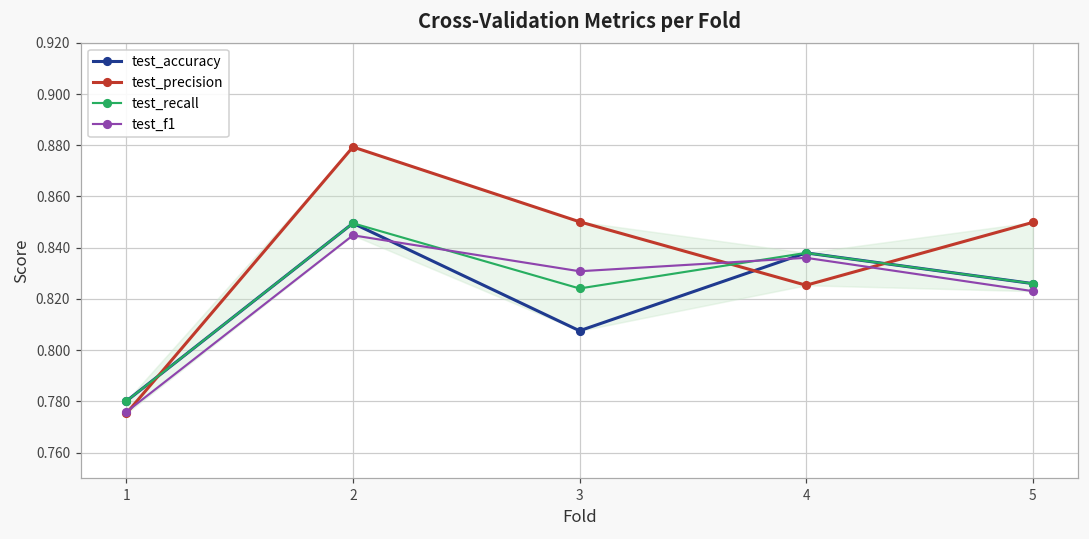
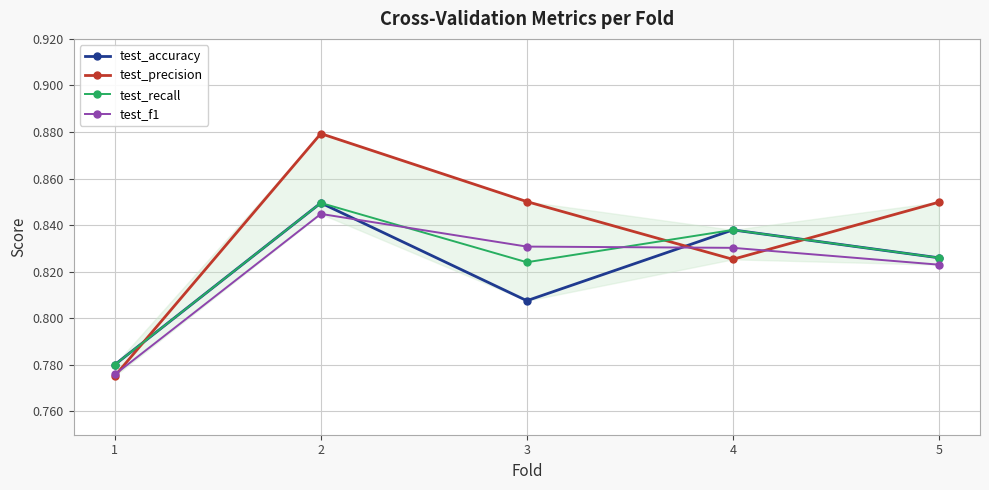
test_f1, 4: 0.836 -> 0.830
